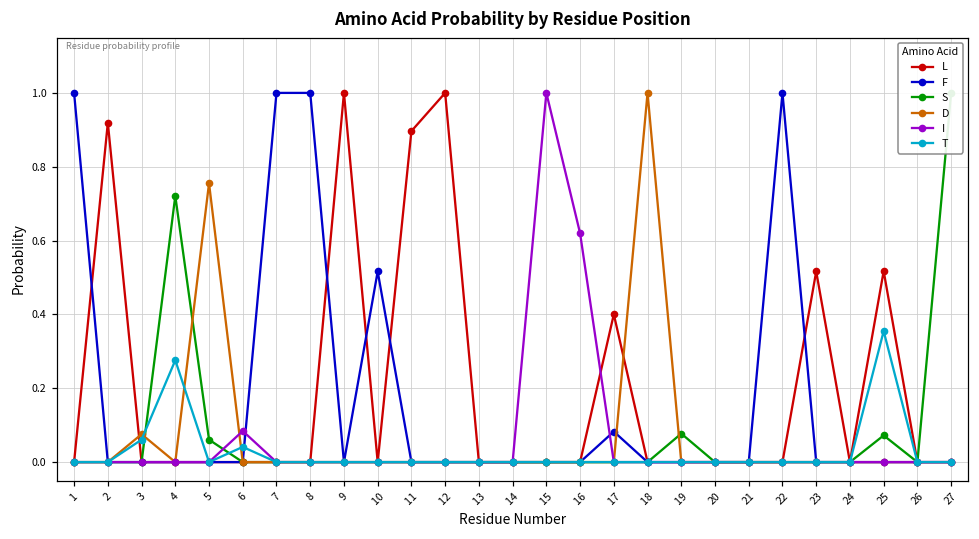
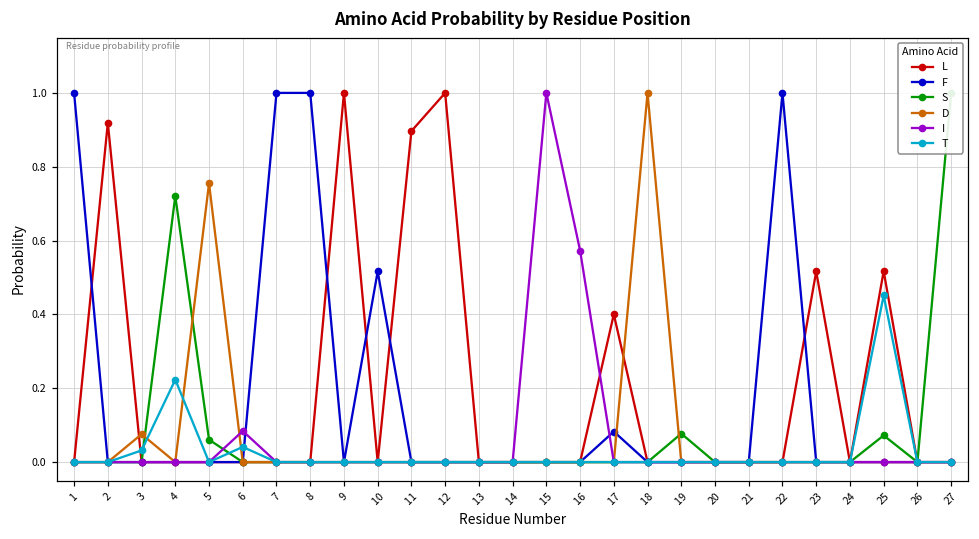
T, 3: 0.06 -> 0.03
T, 4: 0.28 -> 0.22
I, 16: 0.62 -> 0.57
T, 25: 0.35 -> 0.45
